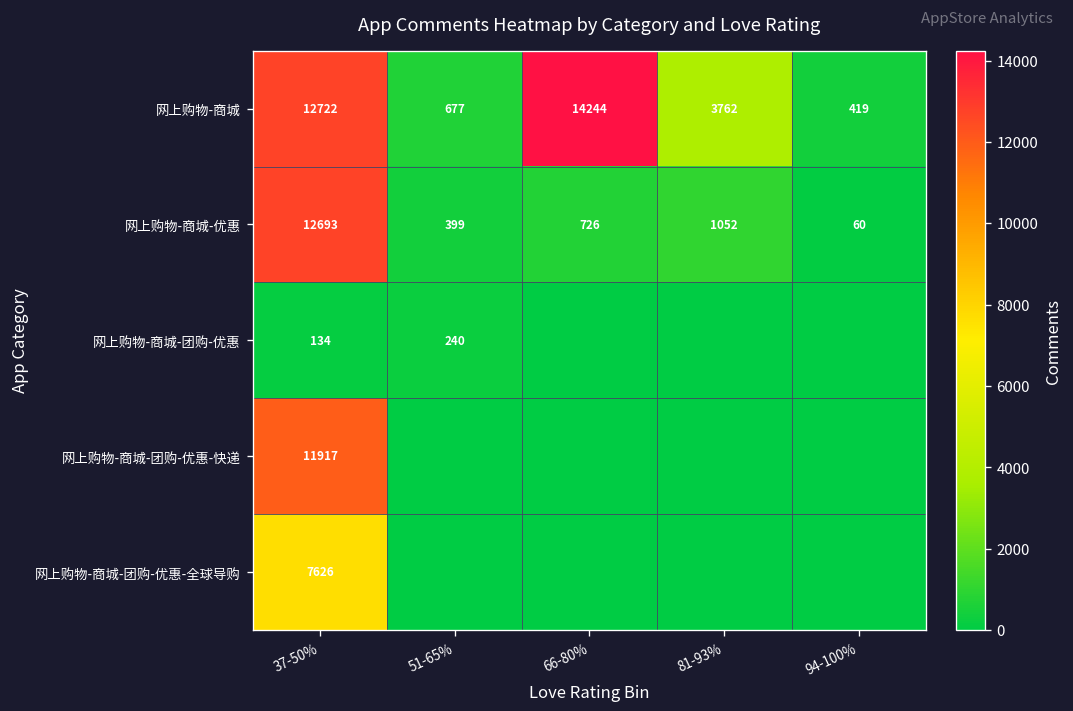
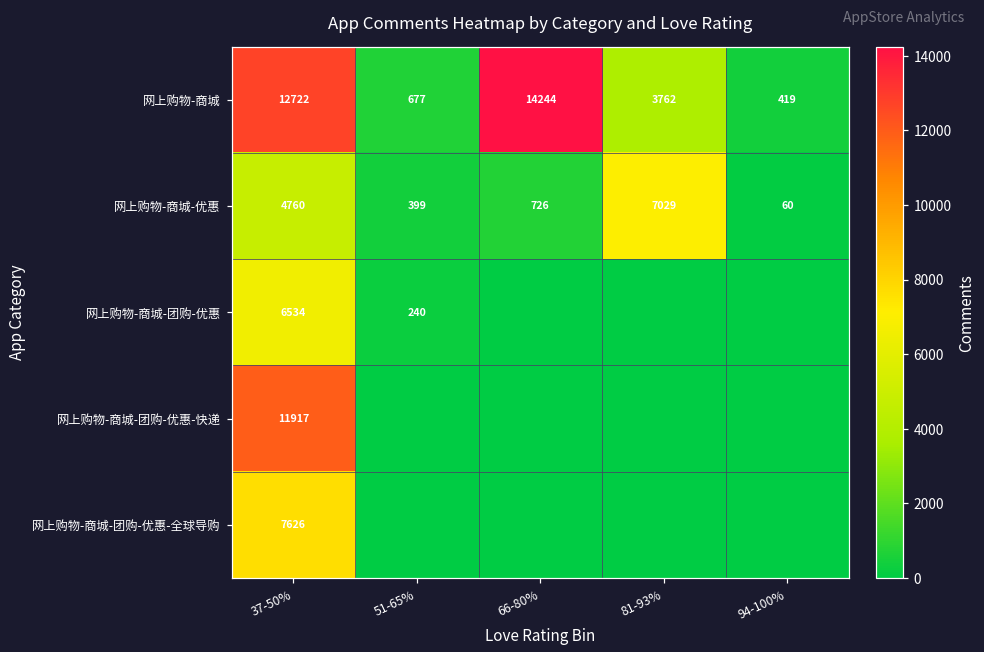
网上购物-商城-优惠, 37-50%: 12693 -> 4760
网上购物-商城-优惠, 81-93%: 1052 -> 7029
网上购物-商城-团购-优惠, 37-50%: 134 -> 6534
